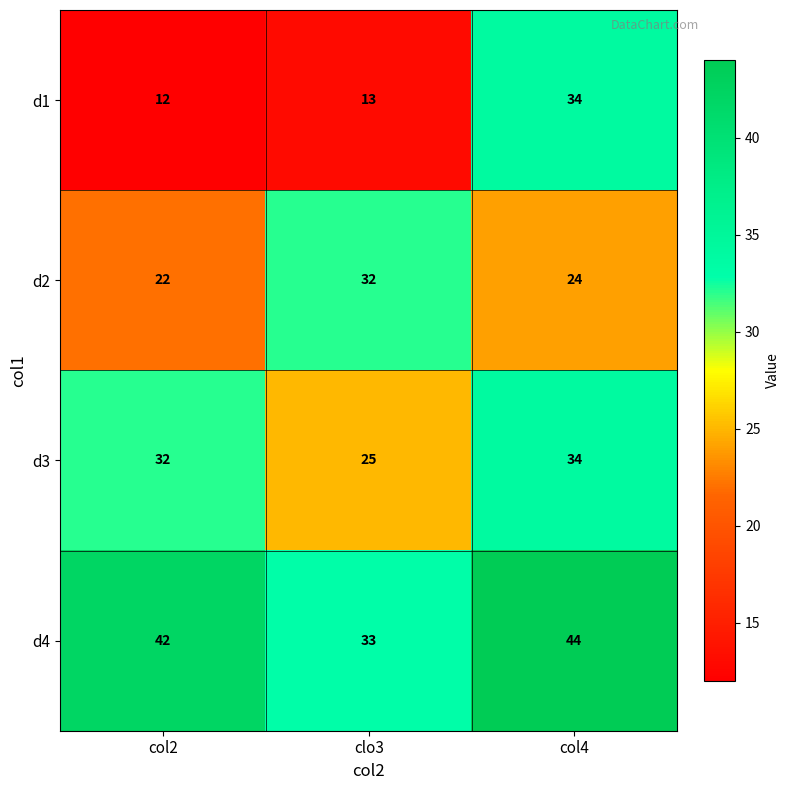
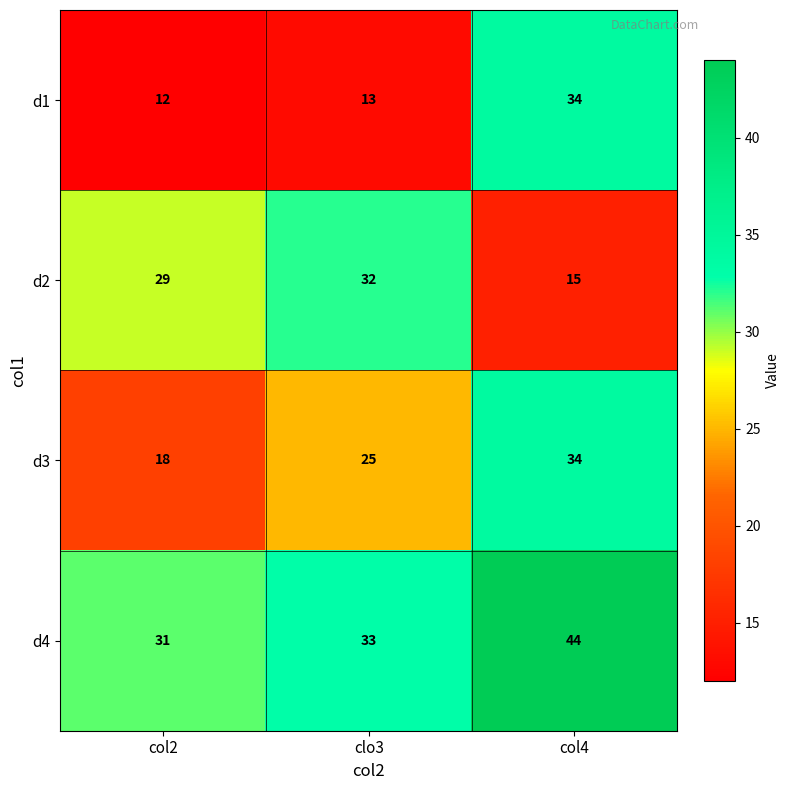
d2, col2: 22 -> 29
d2, col4: 24 -> 15
d3, col2: 32 -> 18
d4, col2: 42 -> 31
